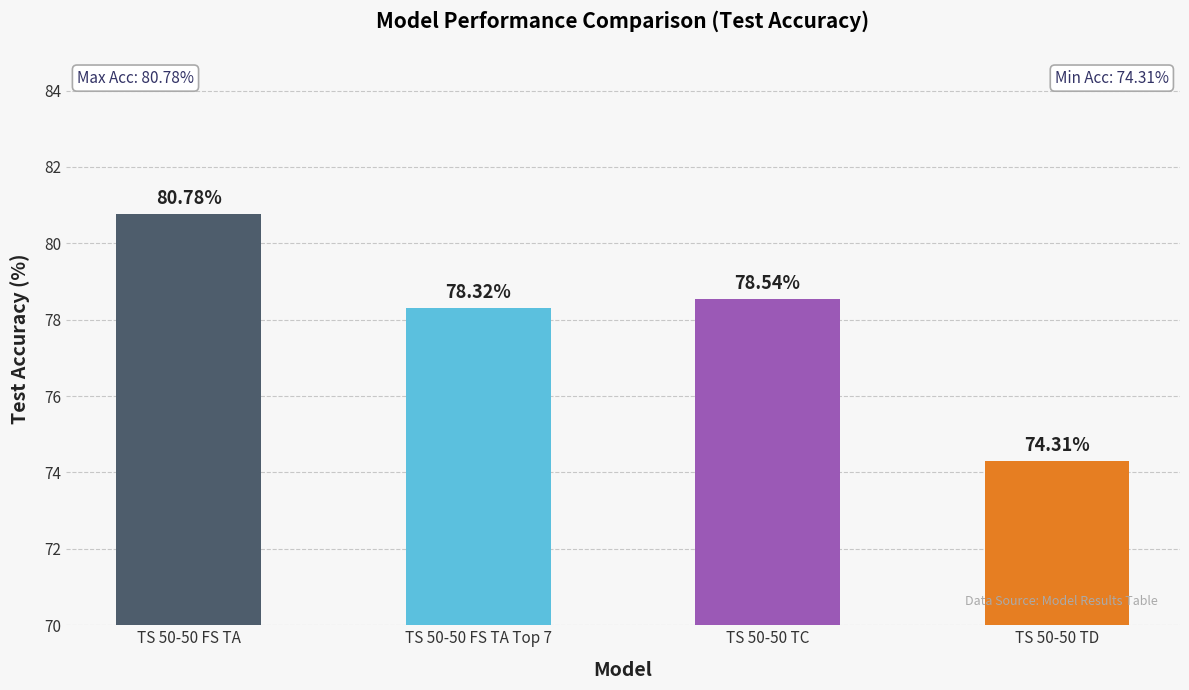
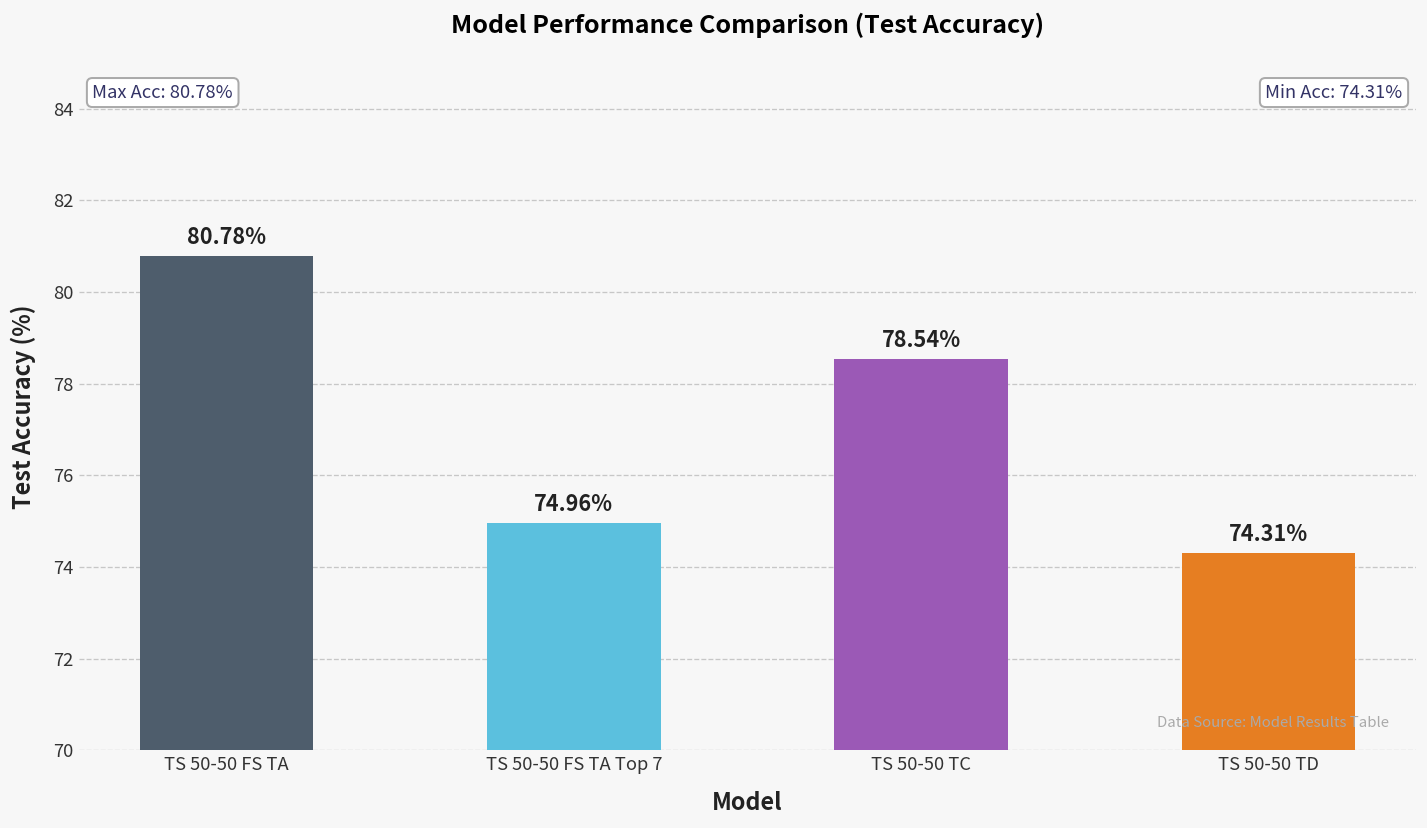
TS 50-50 FS TA Top 7: 78.32% -> 74.96%
